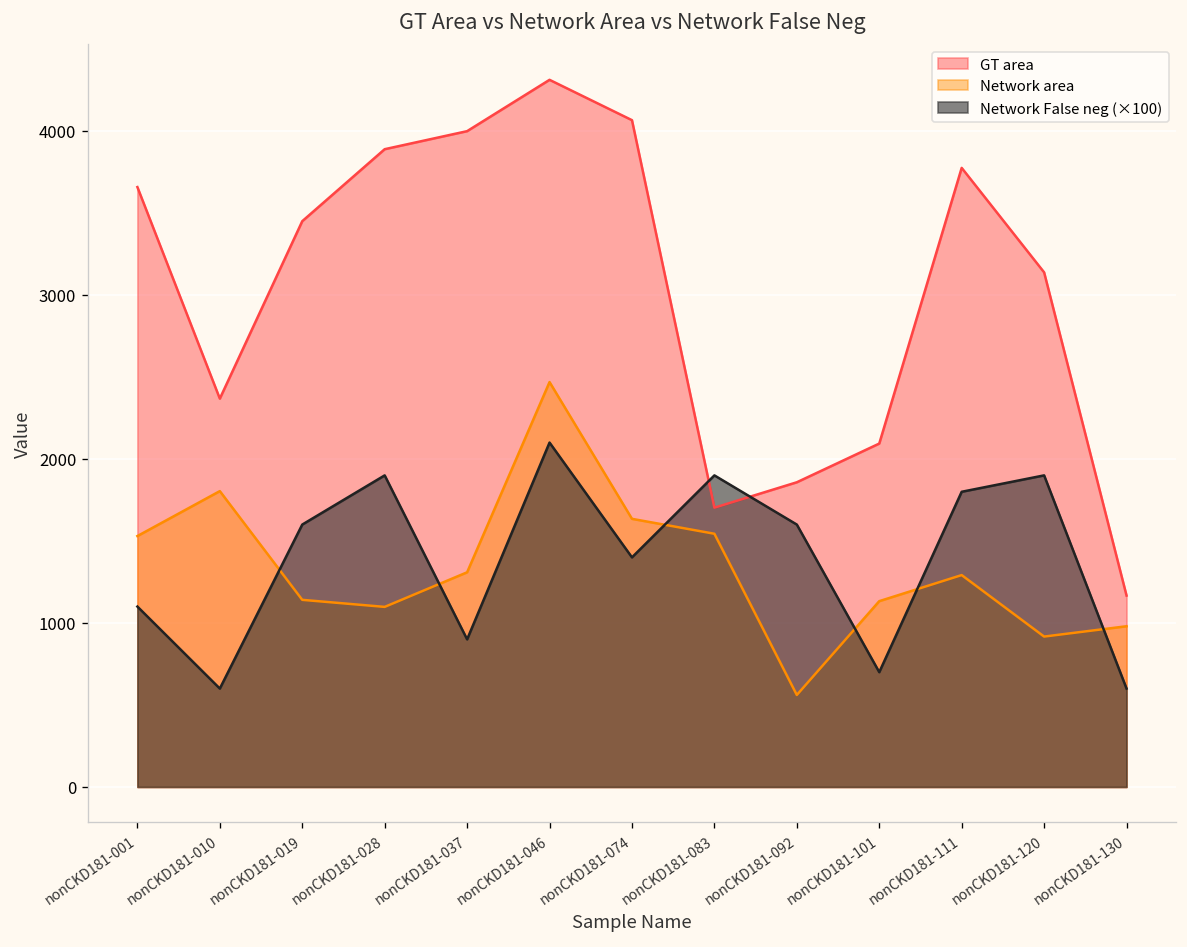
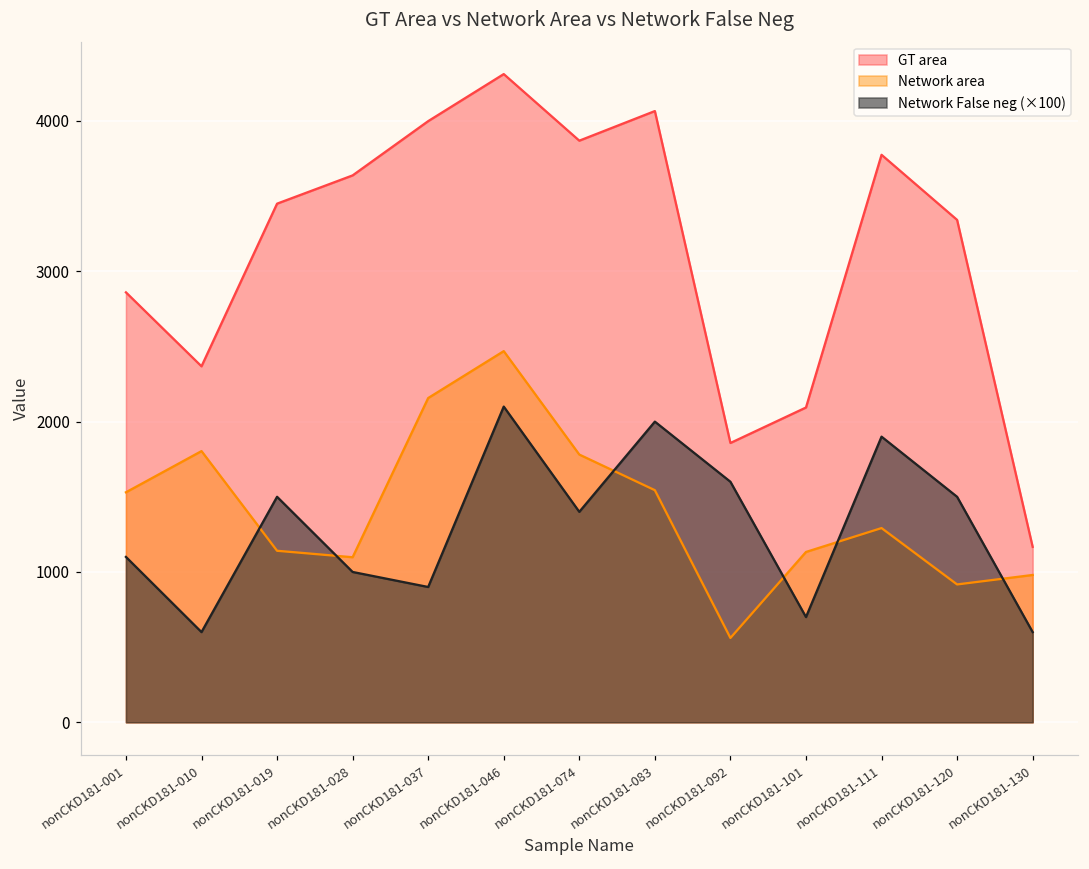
GT area, nonCKD181-001: 3660 -> 2860
Network False neg (×100), nonCKD181-019: 1600 -> 1500
GT area, nonCKD181-028: 3890 -> 3640
Network False neg (×100), nonCKD181-028: 1900 -> 1000
Network area, nonCKD181-037: 1310 -> 2160
GT area, nonCKD181-074: 4070 -> 3870
Network area, nonCKD181-074: 1640 -> 1780
GT area, nonCKD181-083: 1700 -> 4070
Network False neg (×100), nonCKD181-083: 1900 -> 2000
Network False neg (×100), nonCKD181-111: 1800 -> 1900
GT area, nonCKD181-120: 3140 -> 3340
Network False neg (×100), nonCKD181-120: 1900 -> 1500
